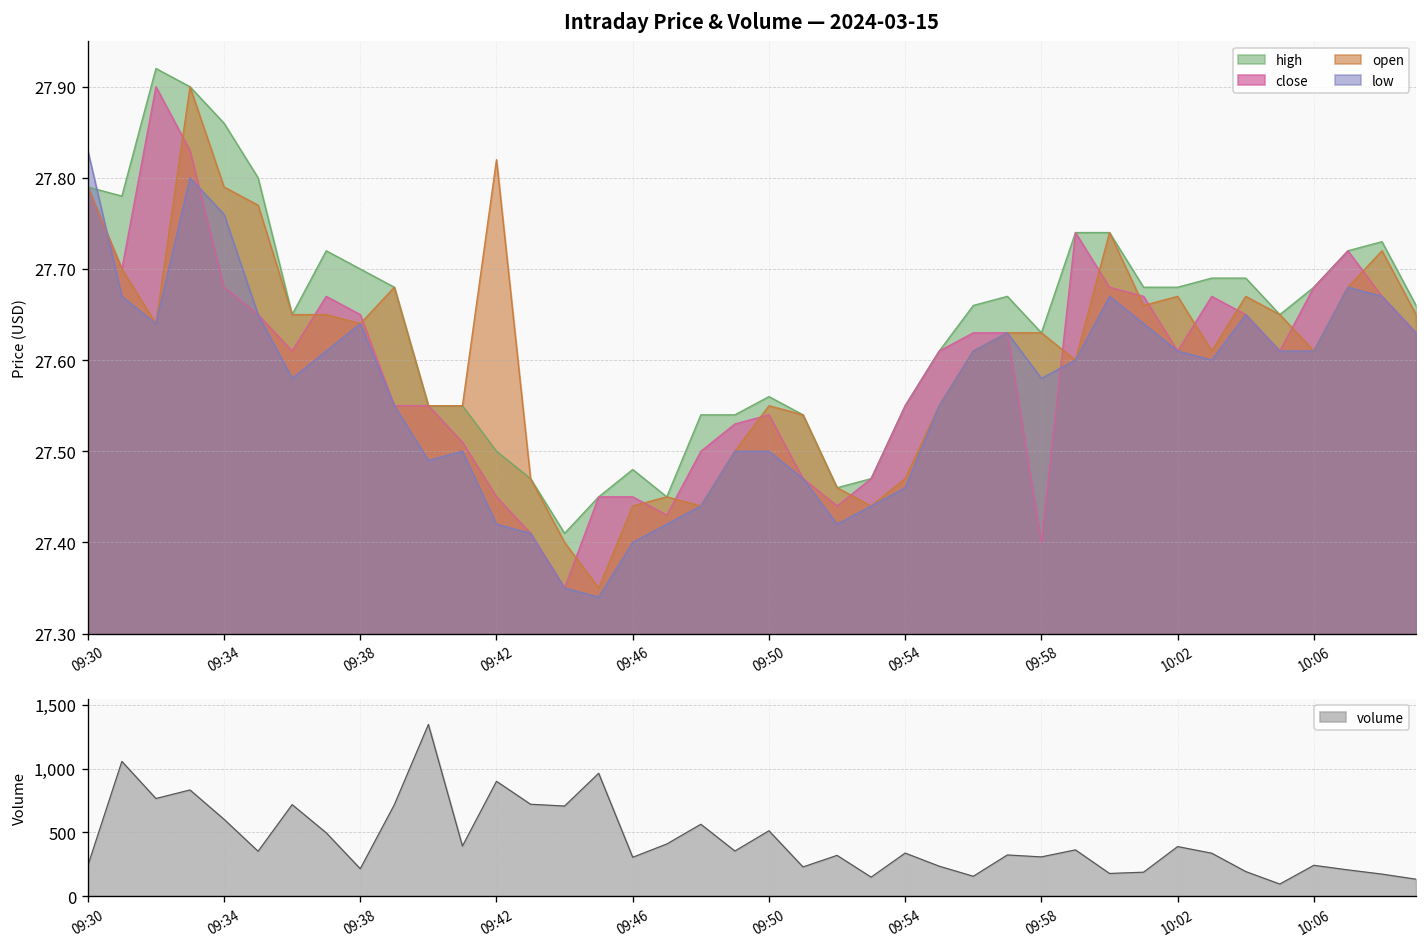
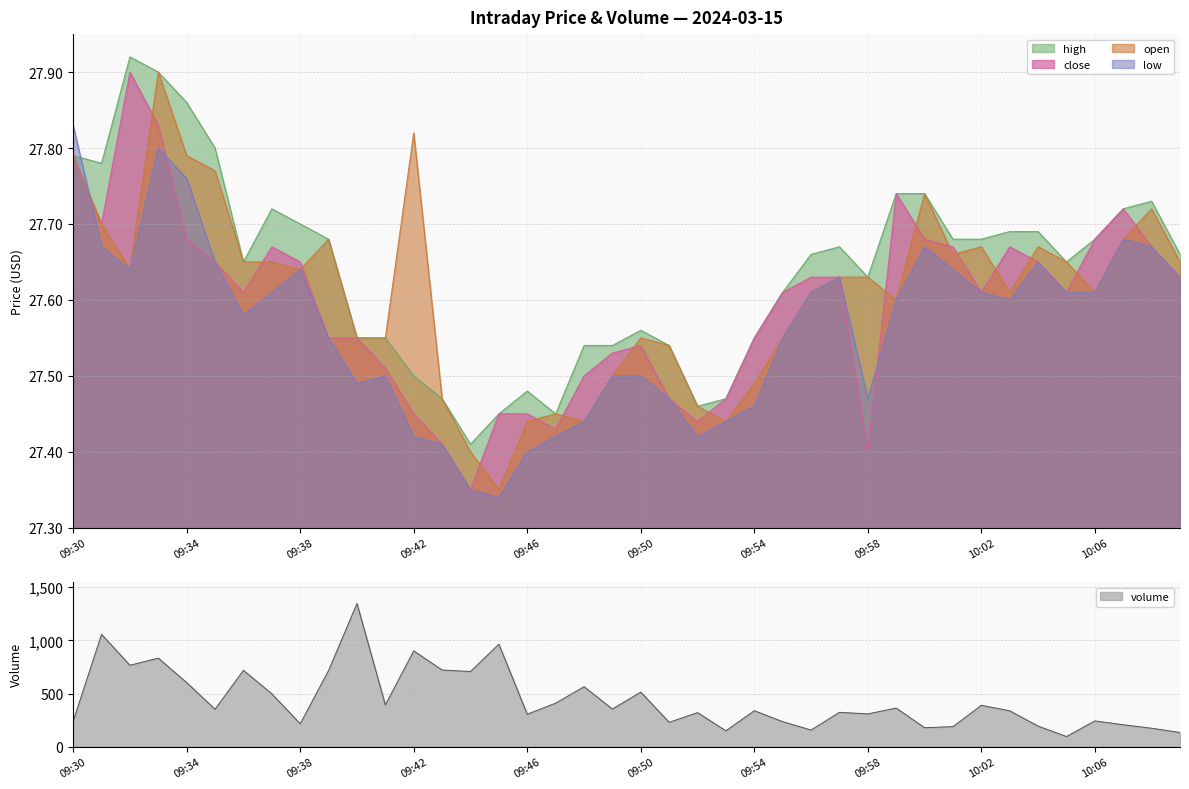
Intraday Price & Volume — 2024-03-15, open, 09:54: 27.47 -> 27.49
Intraday Price & Volume — 2024-03-15, low, 09:58: 27.58 -> 27.47
